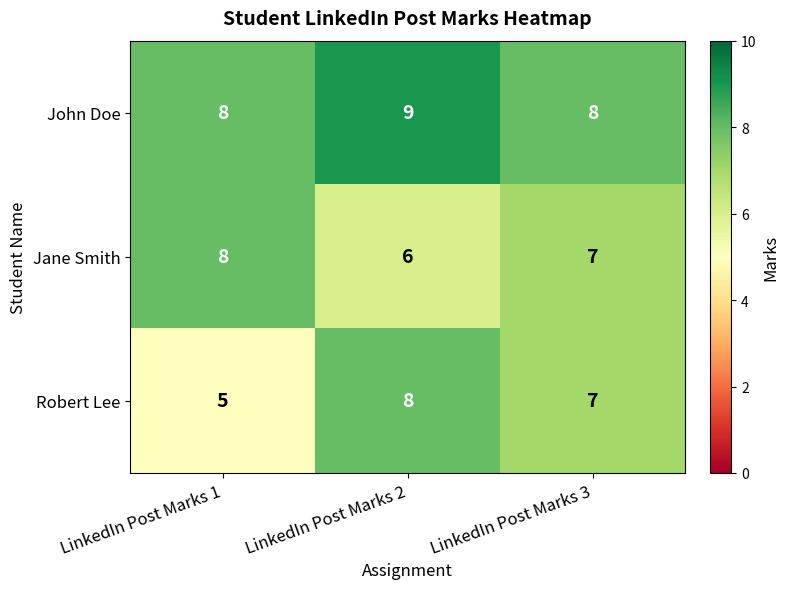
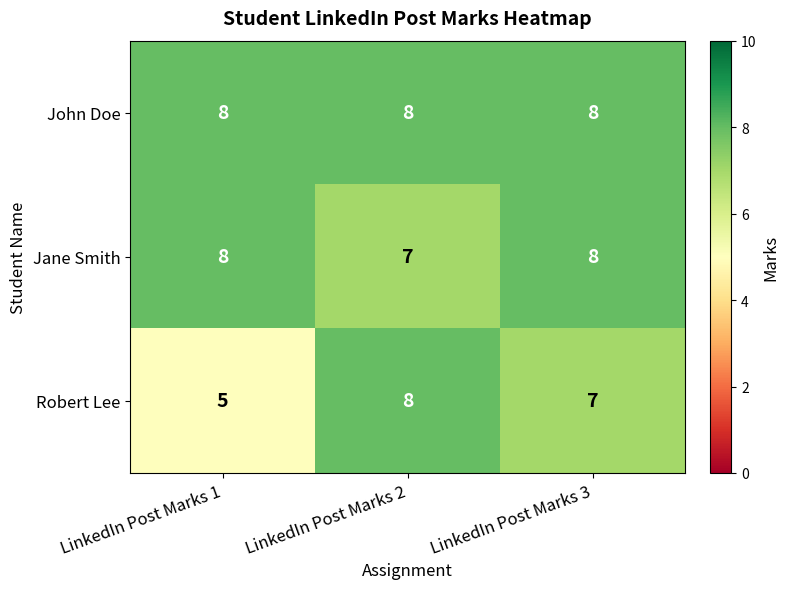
John Doe, LinkedIn Post Marks 2: 9 -> 8
Jane Smith, LinkedIn Post Marks 2: 6 -> 7
Jane Smith, LinkedIn Post Marks 3: 7 -> 8
